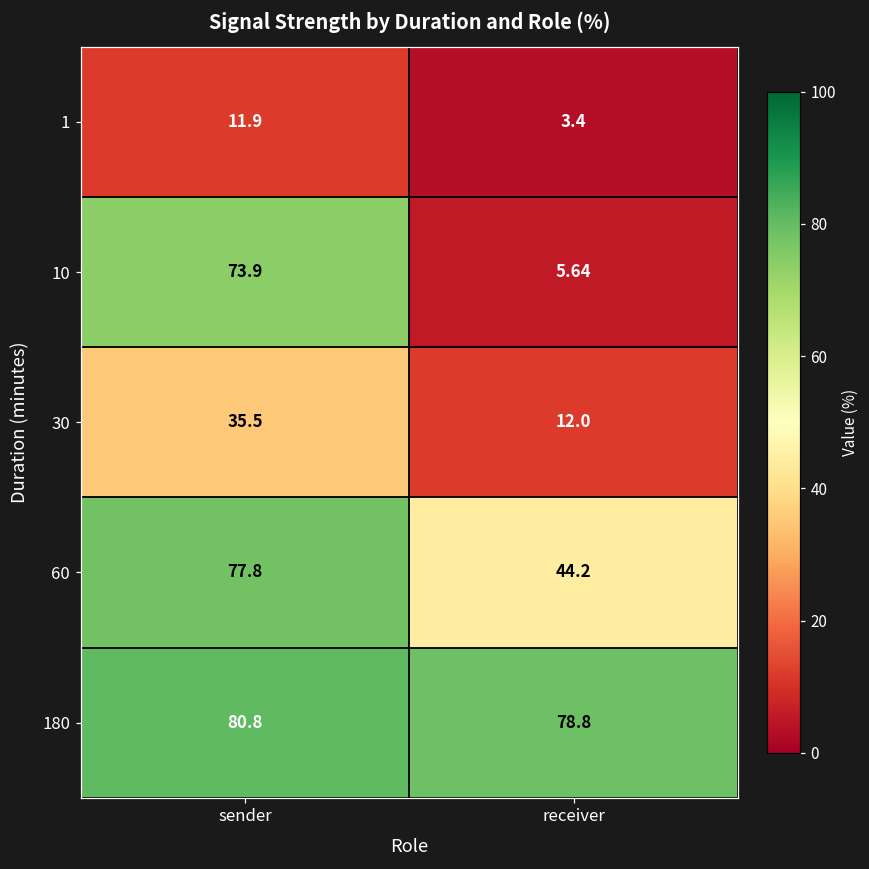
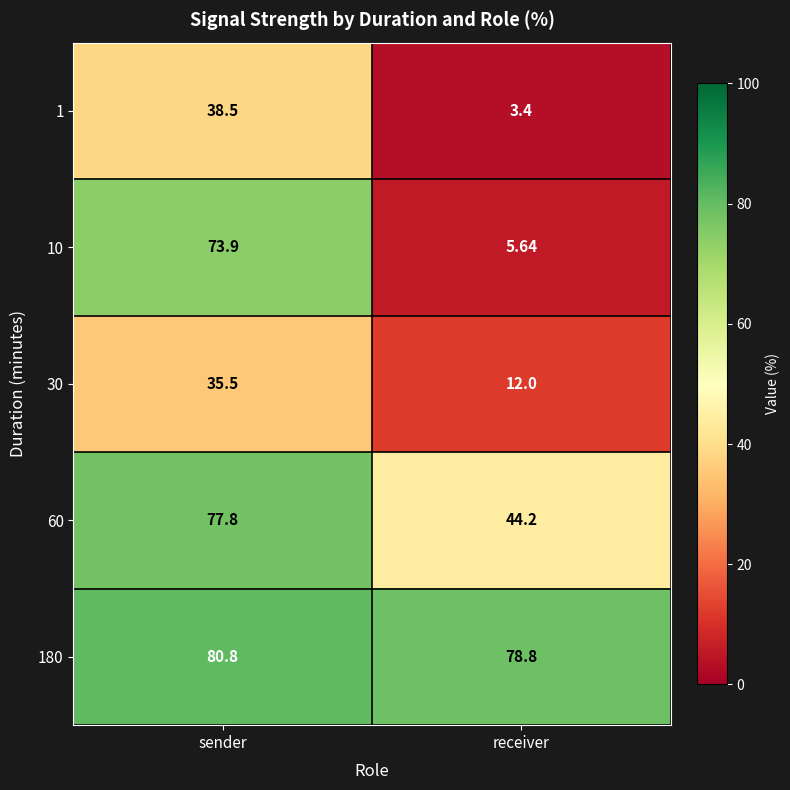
1, sender: 11.9 -> 38.5
